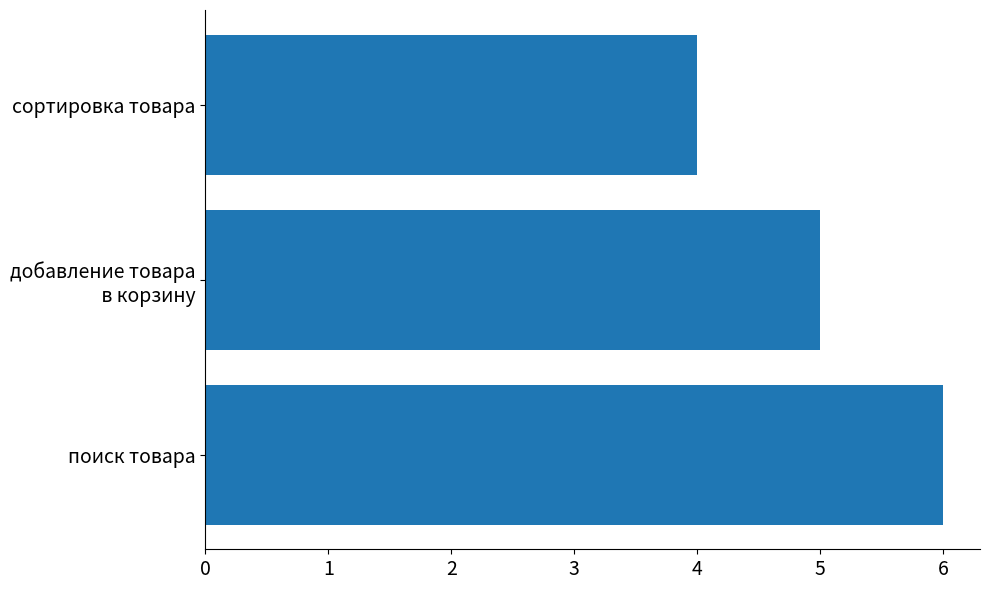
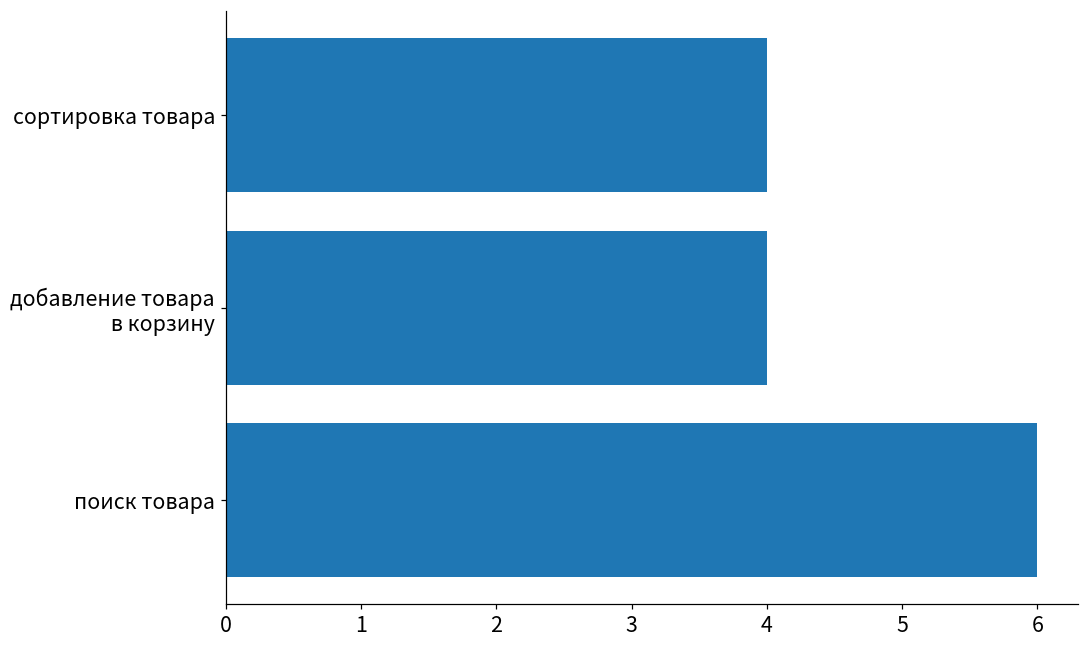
добавление товара в корзину: 5 -> 4
